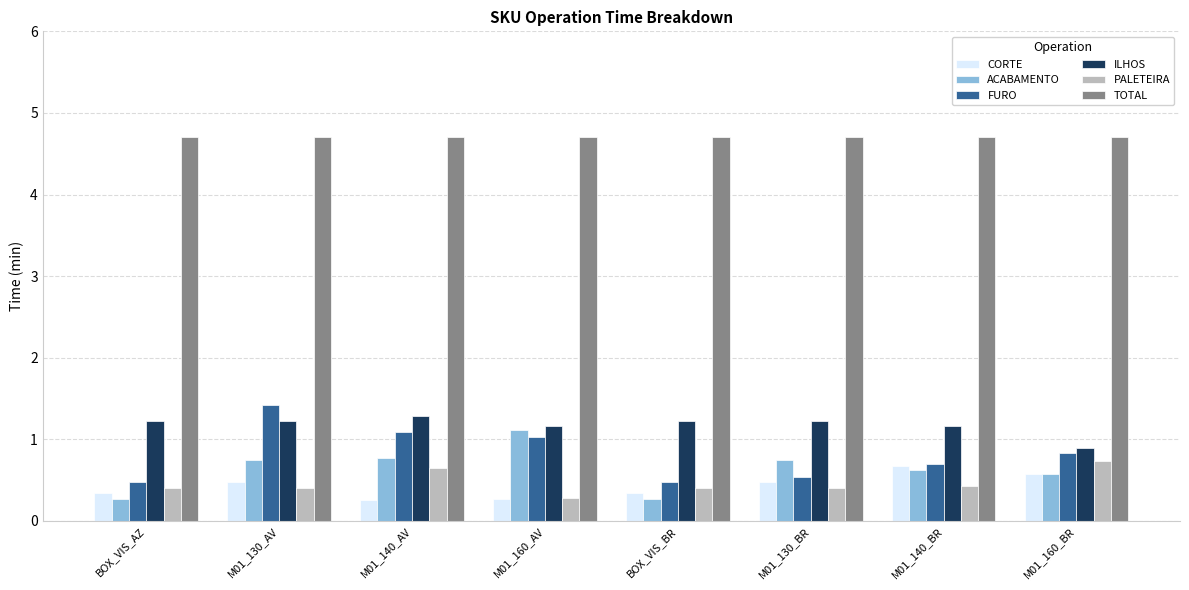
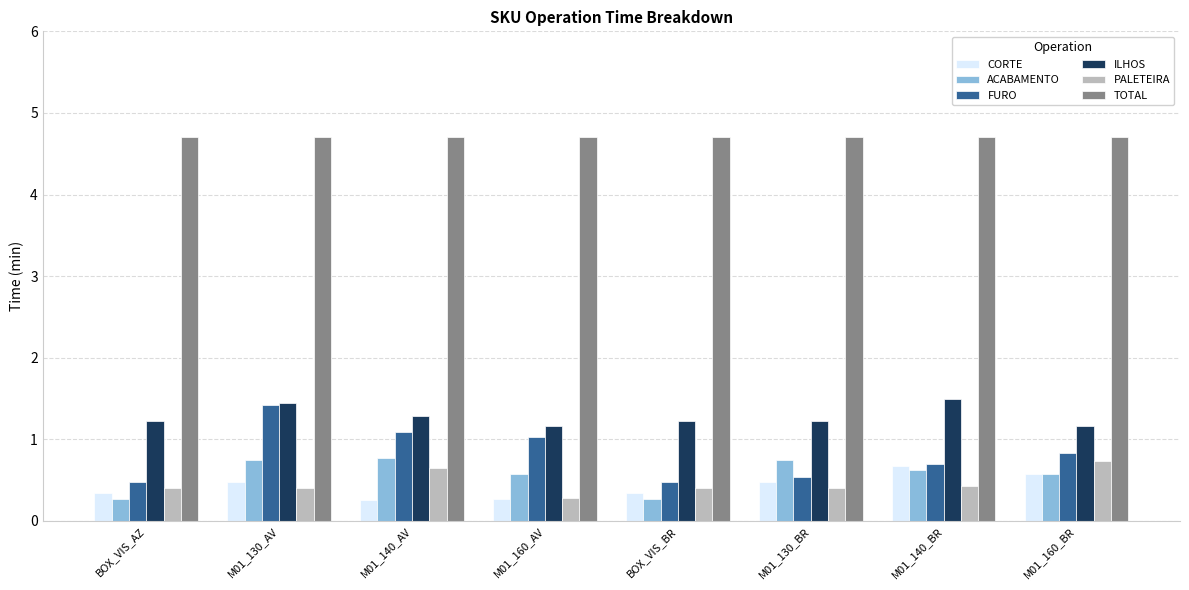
ILHOS, M01_130_AV: 1.2 -> 1.4
ACABAMENTO, M01_160_AV: 1.1 -> 0.6
ILHOS, M01_140_BR: 1.2 -> 1.5
ILHOS, M01_160_BR: 0.9 -> 1.2
